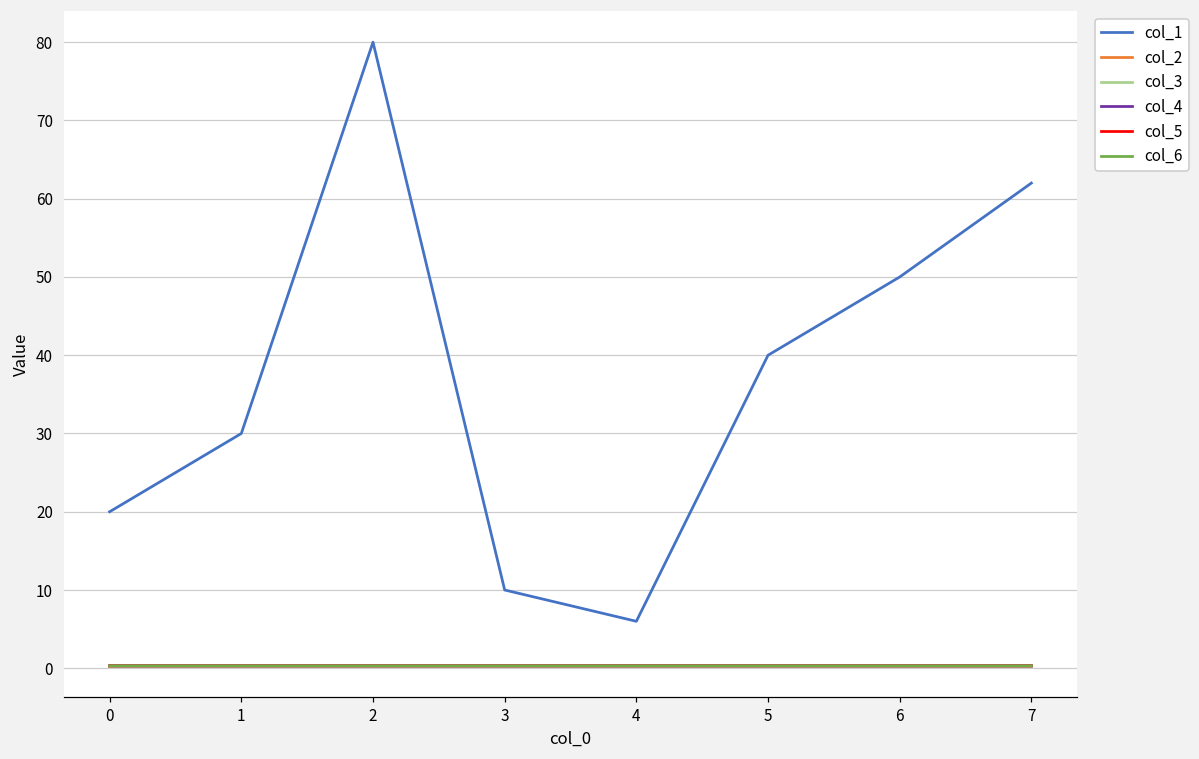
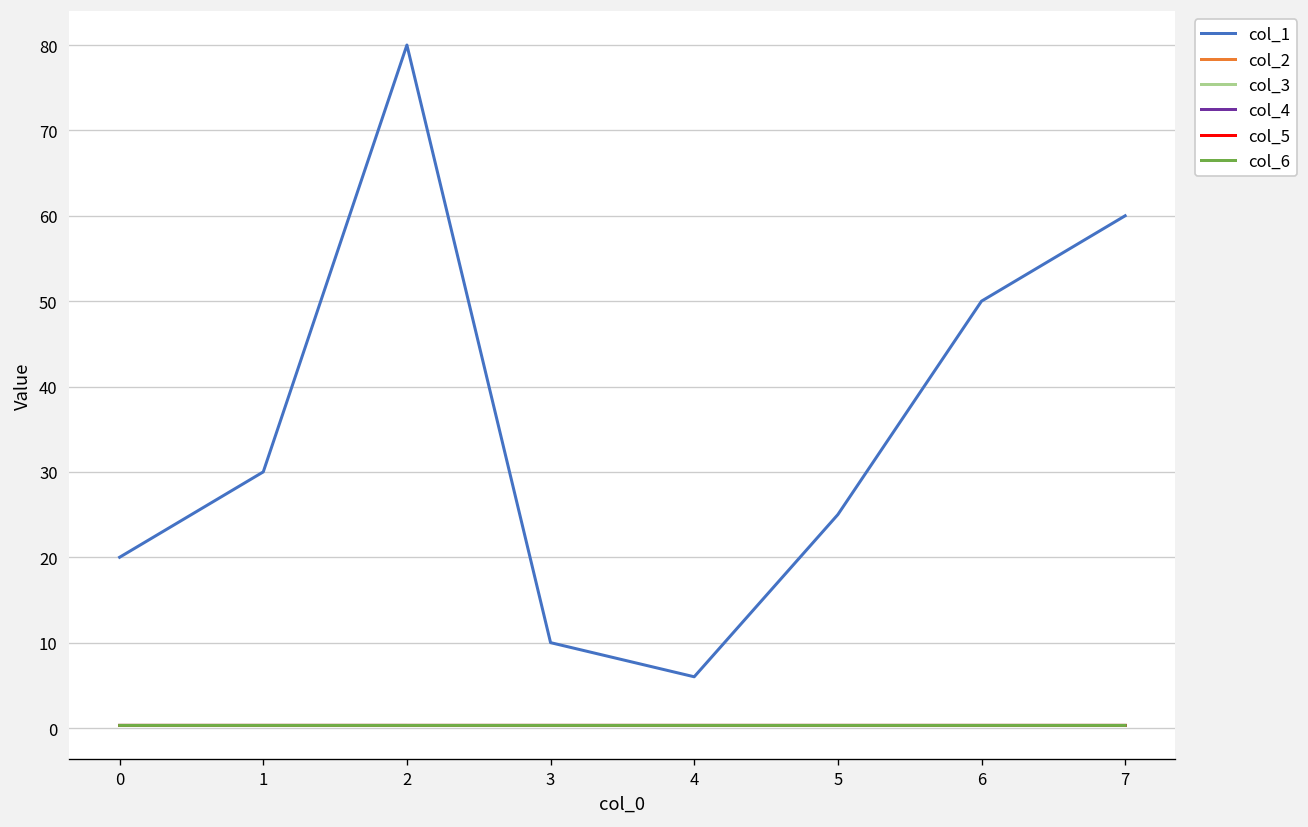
col_1, 5: 40 -> 25
col_1, 7: 62 -> 60
